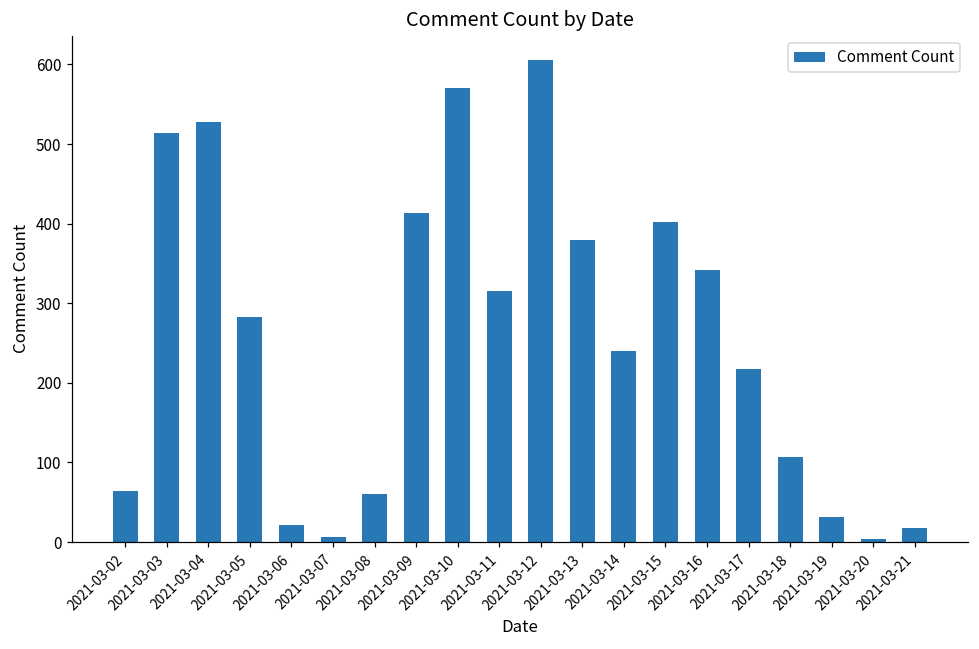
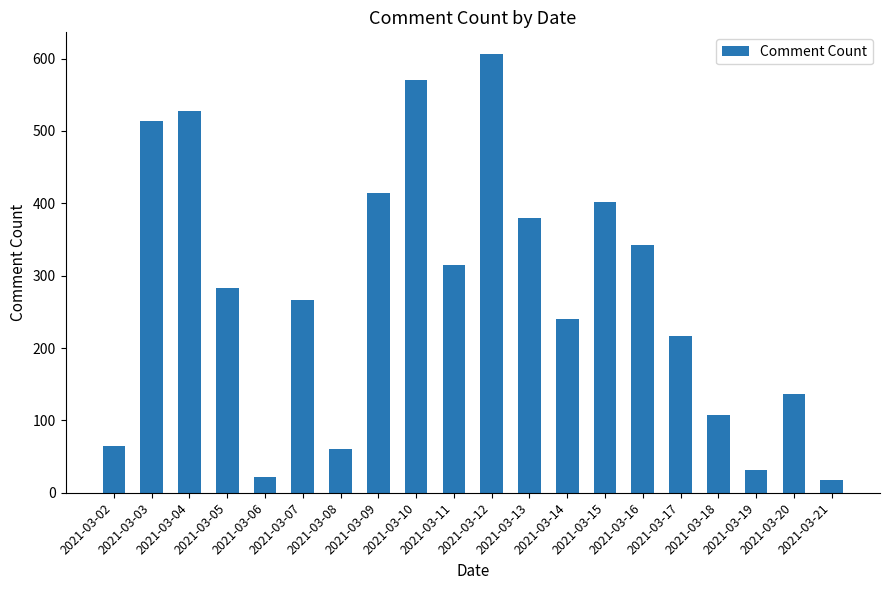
2021-03-07: 10 -> 270
2021-03-20: 0 -> 140
